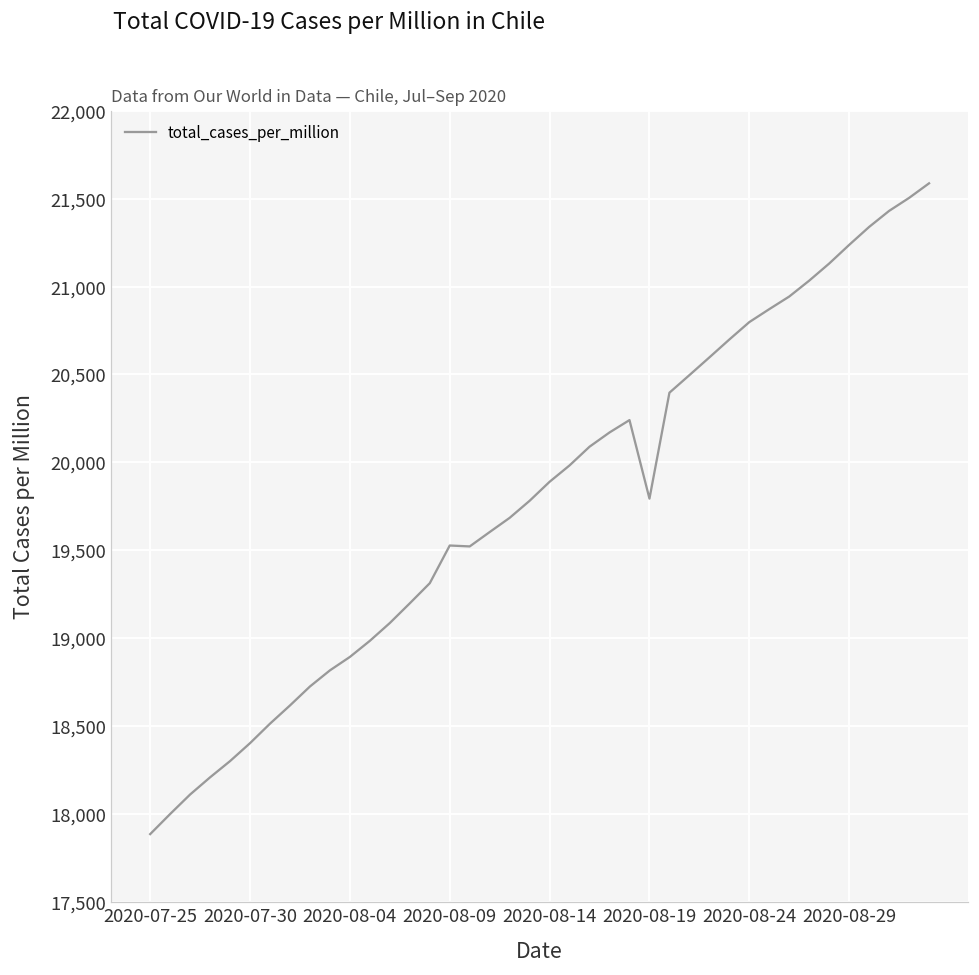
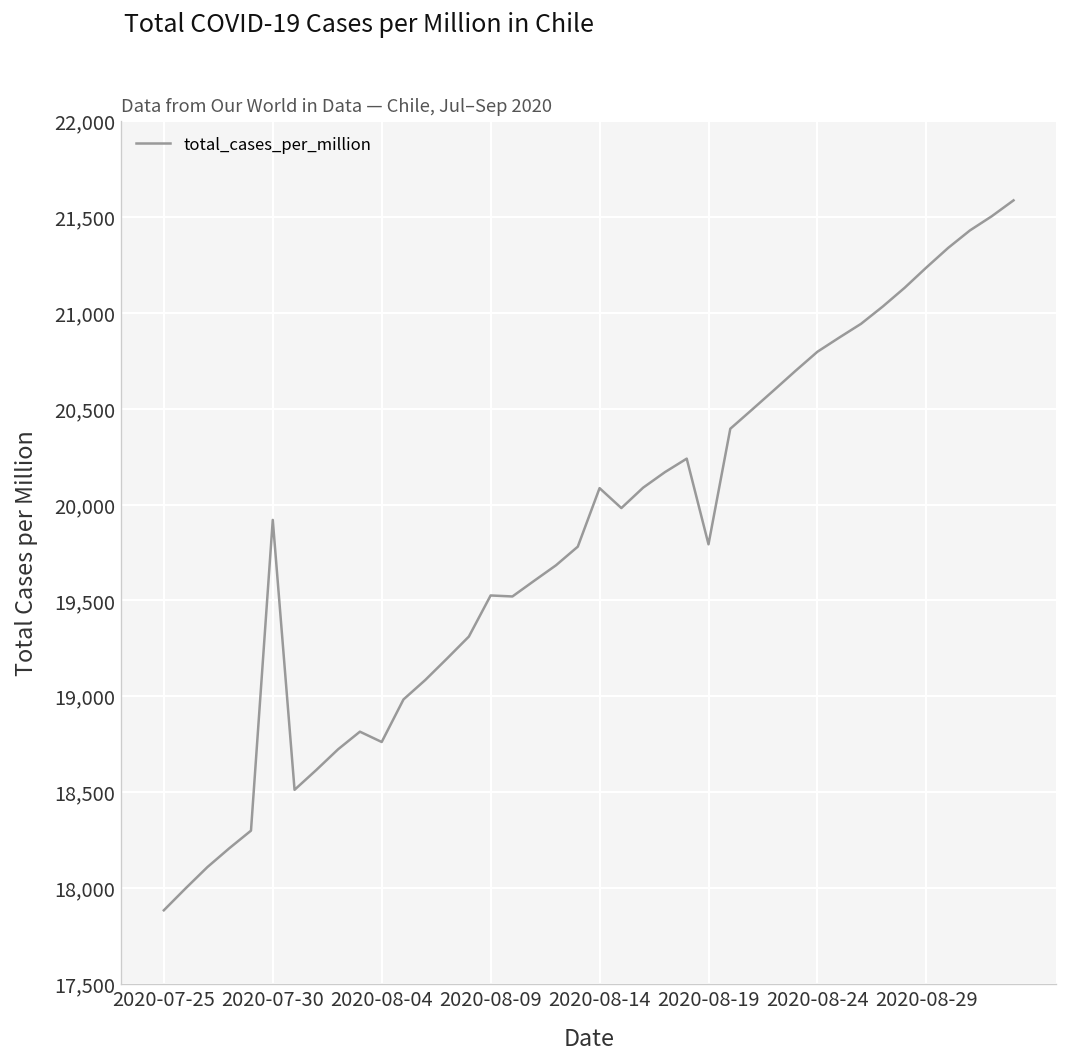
2020-07-30: 18,400 -> 19,920
2020-08-04: 18,890 -> 18,760
2020-08-14: 19,890 -> 20,090
